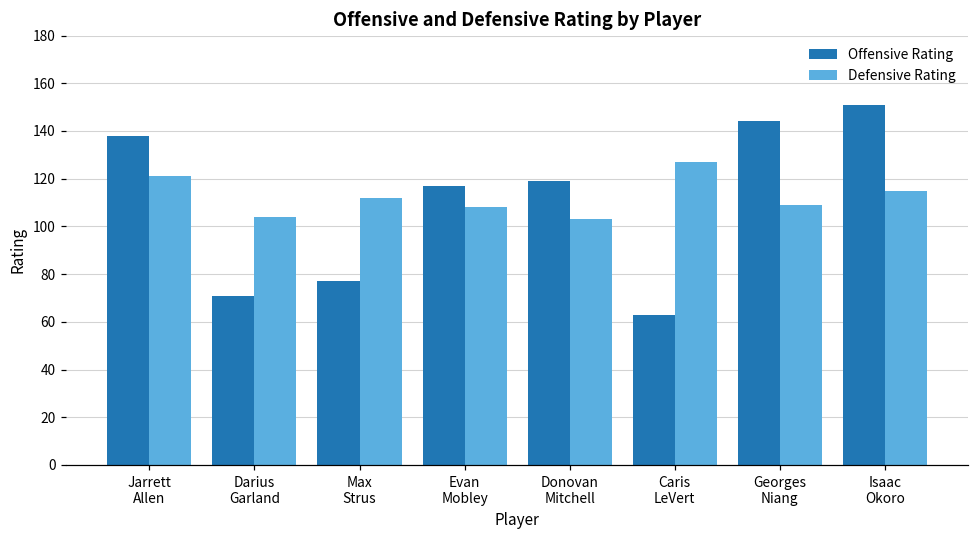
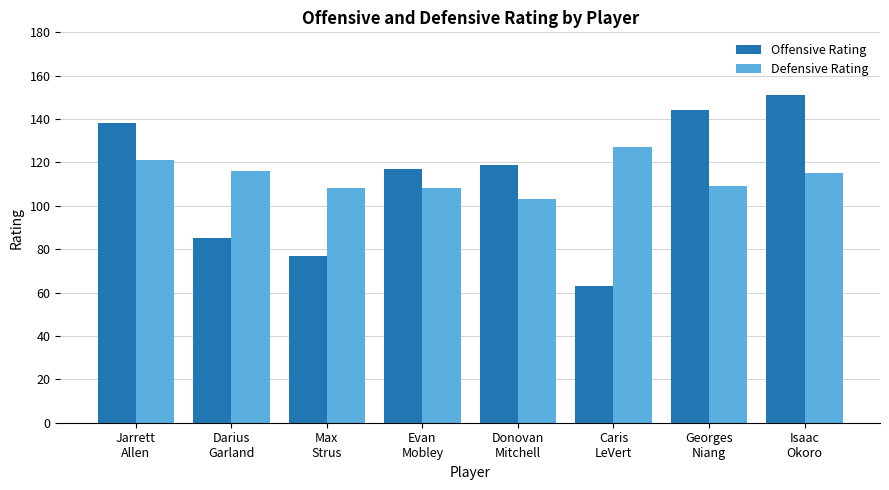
Offensive Rating, Darius Garland: 71 -> 85
Defensive Rating, Darius Garland: 104 -> 116
Defensive Rating, Max Strus: 112 -> 108
